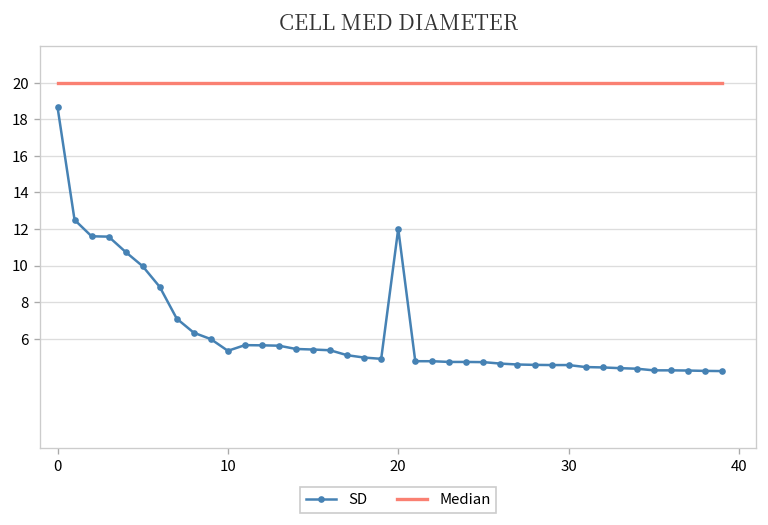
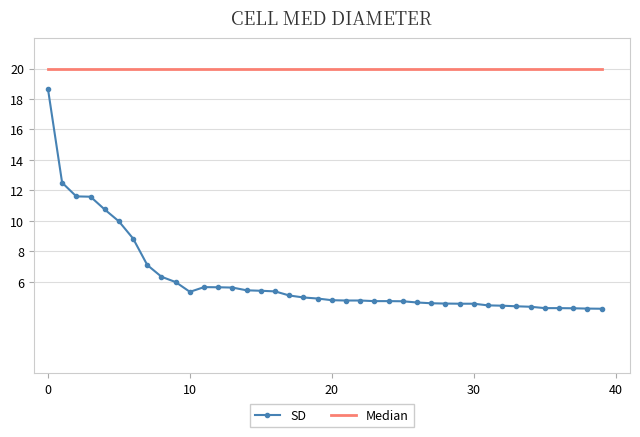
SD, 20: 12.0 -> 4.8
